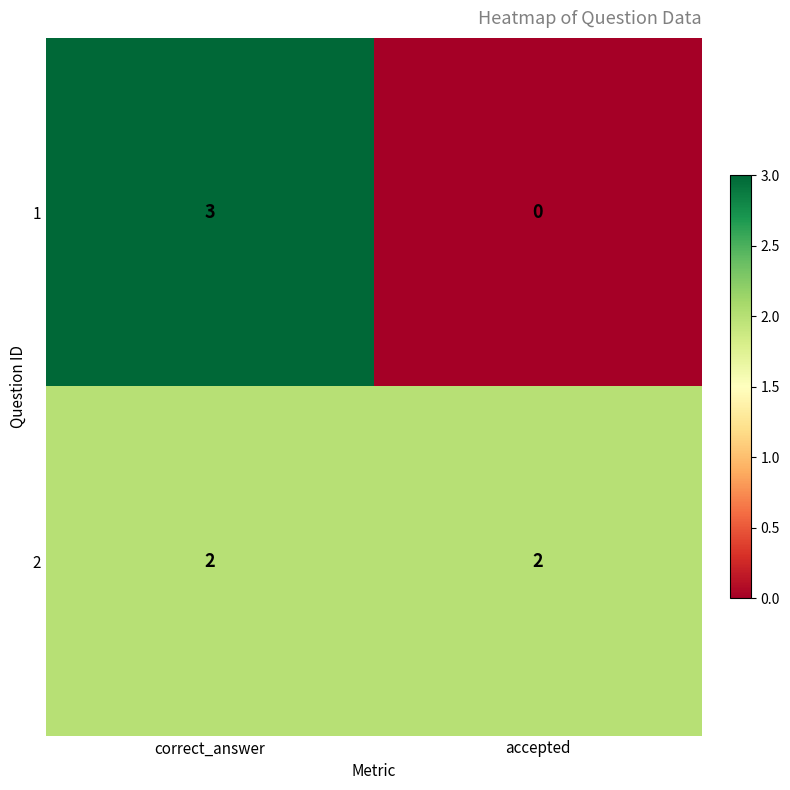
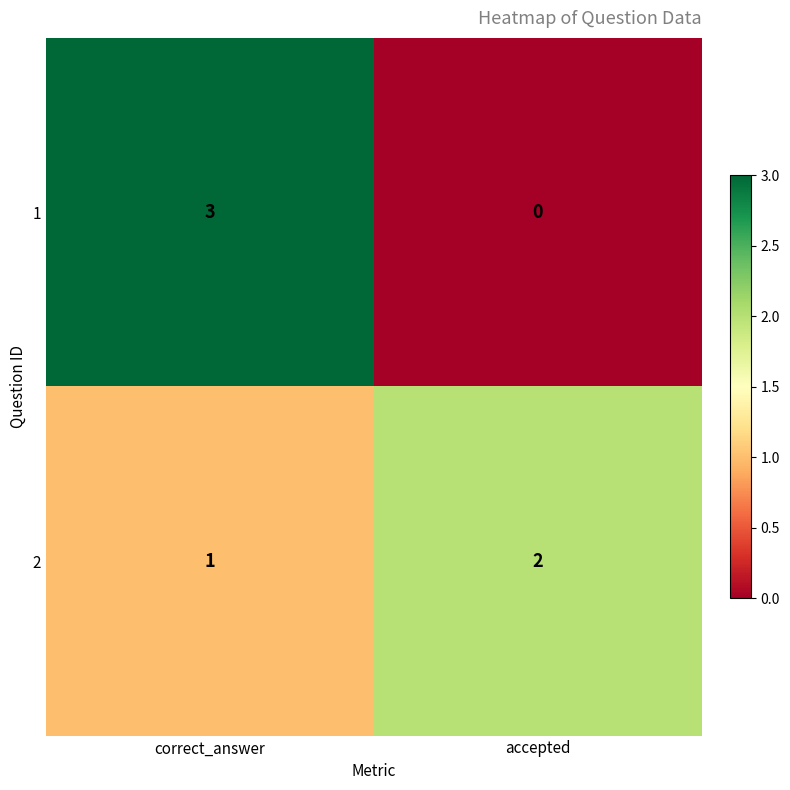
2, correct_answer: 2 -> 1
